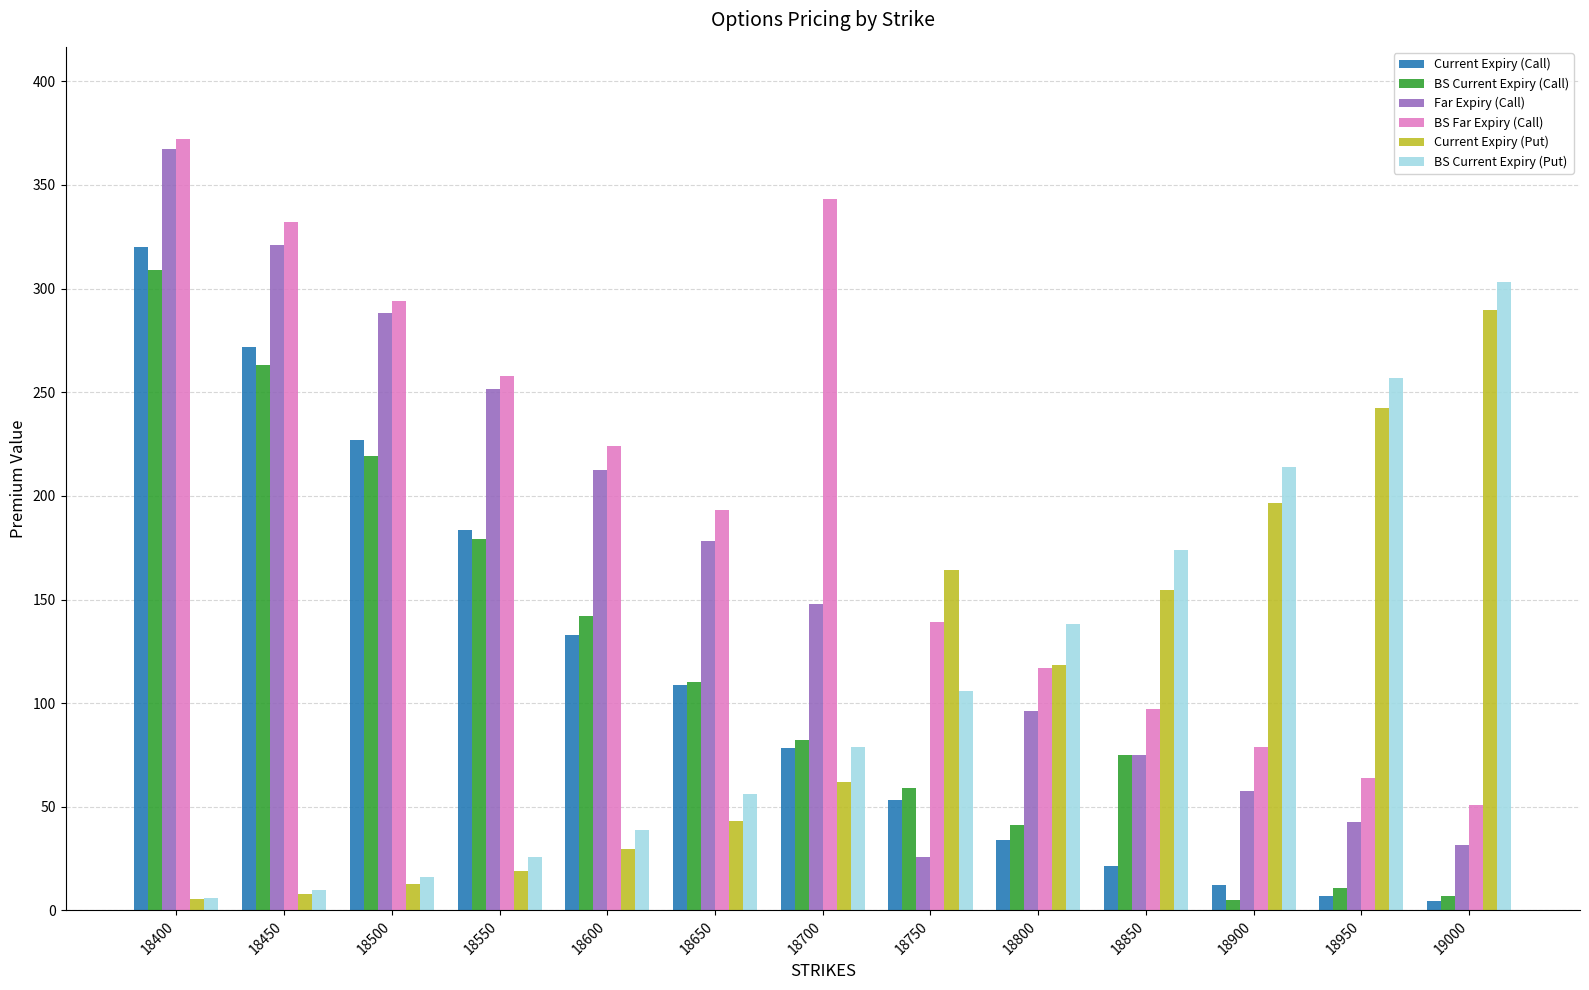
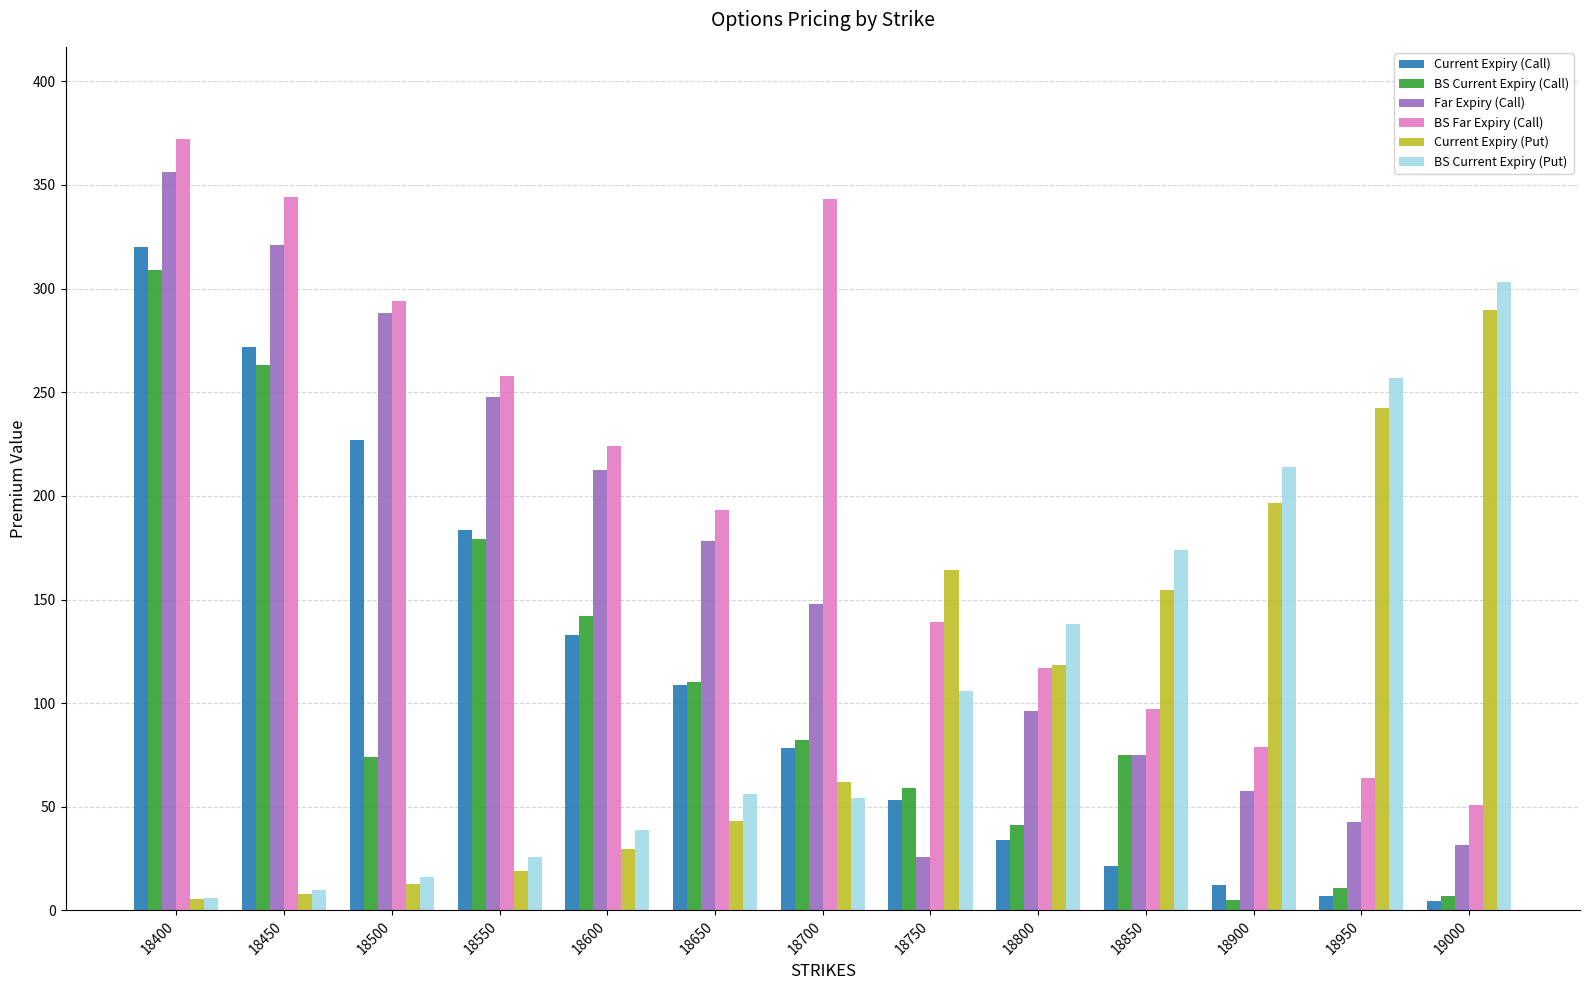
Far Expiry (Call), 18400: 367 -> 356
BS Far Expiry (Call), 18450: 332 -> 344
BS Current Expiry (Call), 18500: 219 -> 74
Far Expiry (Call), 18550: 251 -> 248
BS Current Expiry (Put), 18700: 79 -> 54
